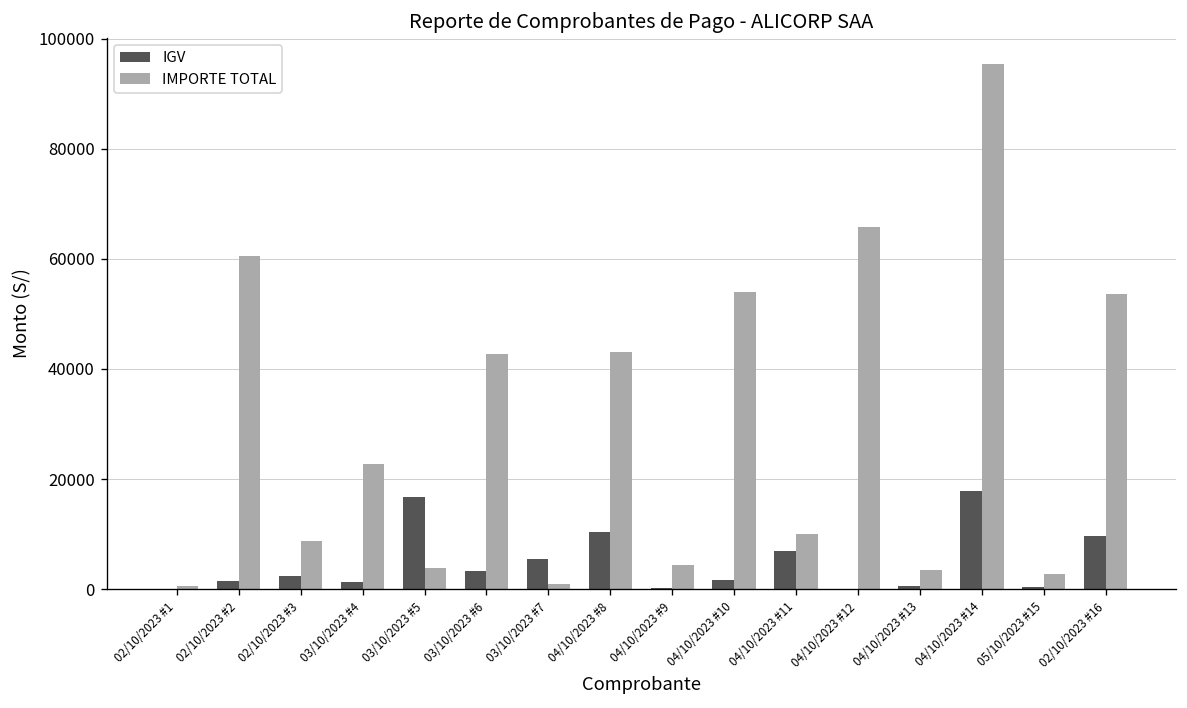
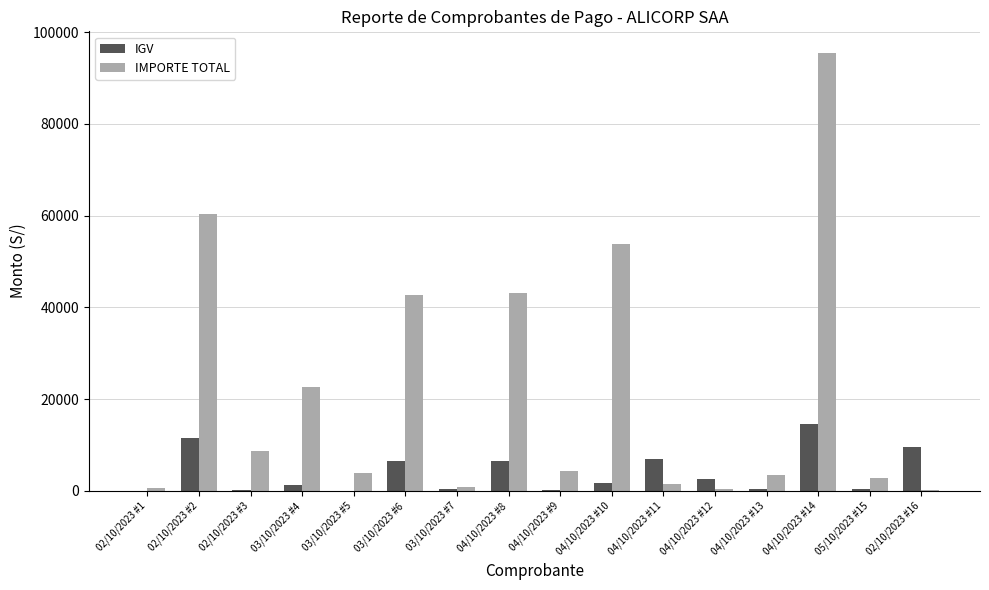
IGV, 02/10/2023 #2: 2000 -> 12000
IGV, 02/10/2023 #3: 2000 -> 0
IGV, 03/10/2023 #5: 17000 -> 0
IGV, 03/10/2023 #6: 3000 -> 7000
IGV, 03/10/2023 #7: 5000 -> 0
IGV, 04/10/2023 #8: 10000 -> 7000
IMPORTE TOTAL, 04/10/2023 #11: 10000 -> 1000
IGV, 04/10/2023 #12: 0 -> 3000
IMPORTE TOTAL, 04/10/2023 #12: 66000 -> 0
IGV, 04/10/2023 #14: 18000 -> 15000
IMPORTE TOTAL, 02/10/2023 #16: 54000 -> 0
